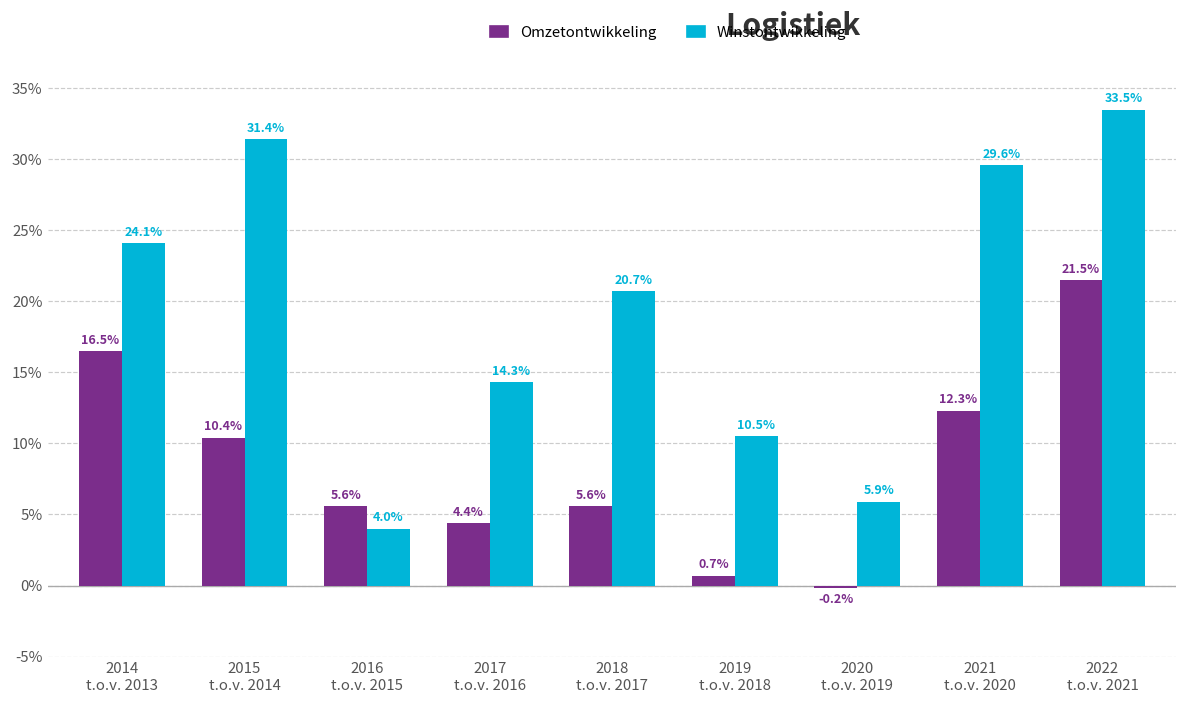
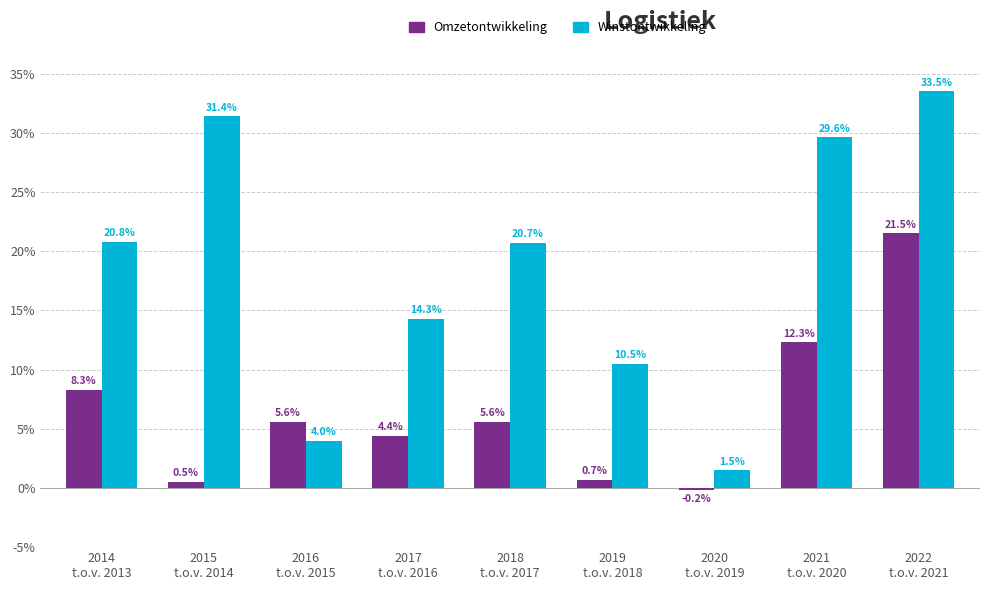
Omzetontwikkeling, 2014 t.o.v. 2013: 16.5% -> 8.3%
Winstontwikkeling, 2014 t.o.v. 2013: 24.1% -> 20.8%
Omzetontwikkeling, 2015 t.o.v. 2014: 10.4% -> 0.5%
Winstontwikkeling, 2020 t.o.v. 2019: 5.9% -> 1.5%
